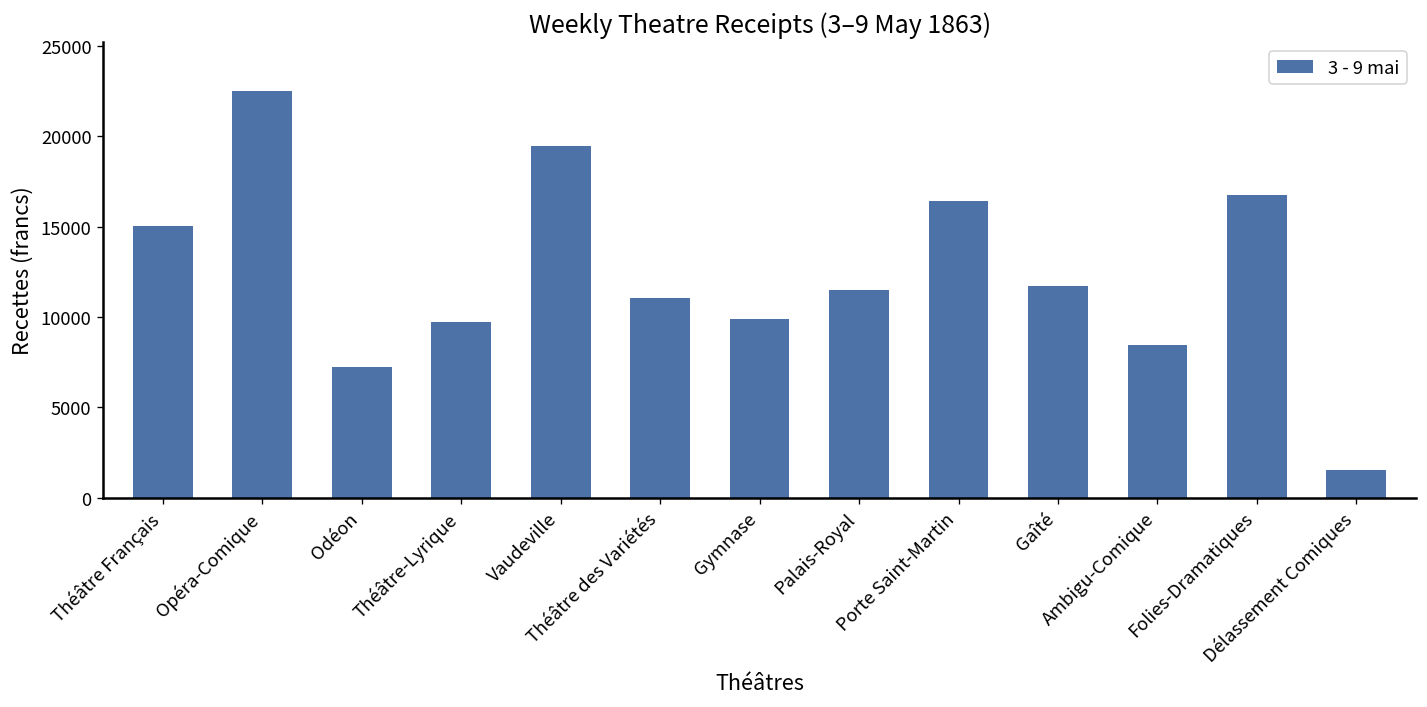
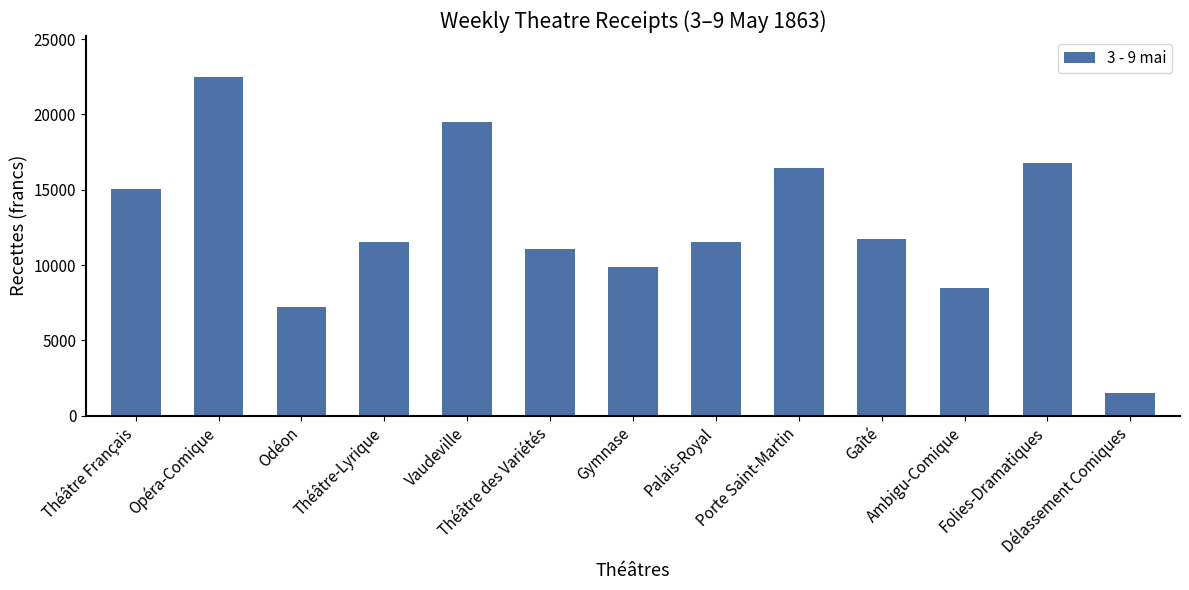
Théâtre-Lyrique: 9800 -> 11500
